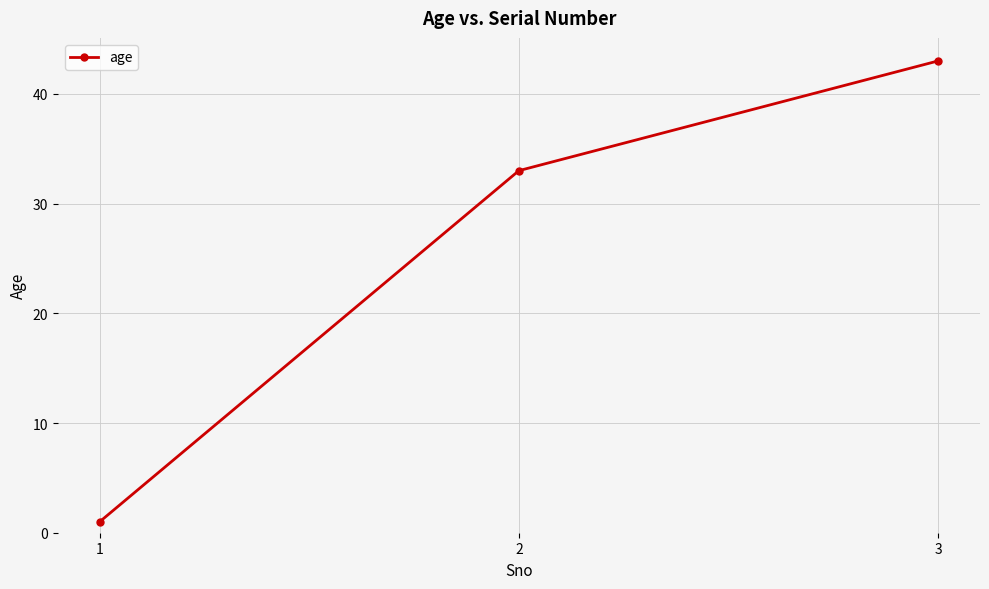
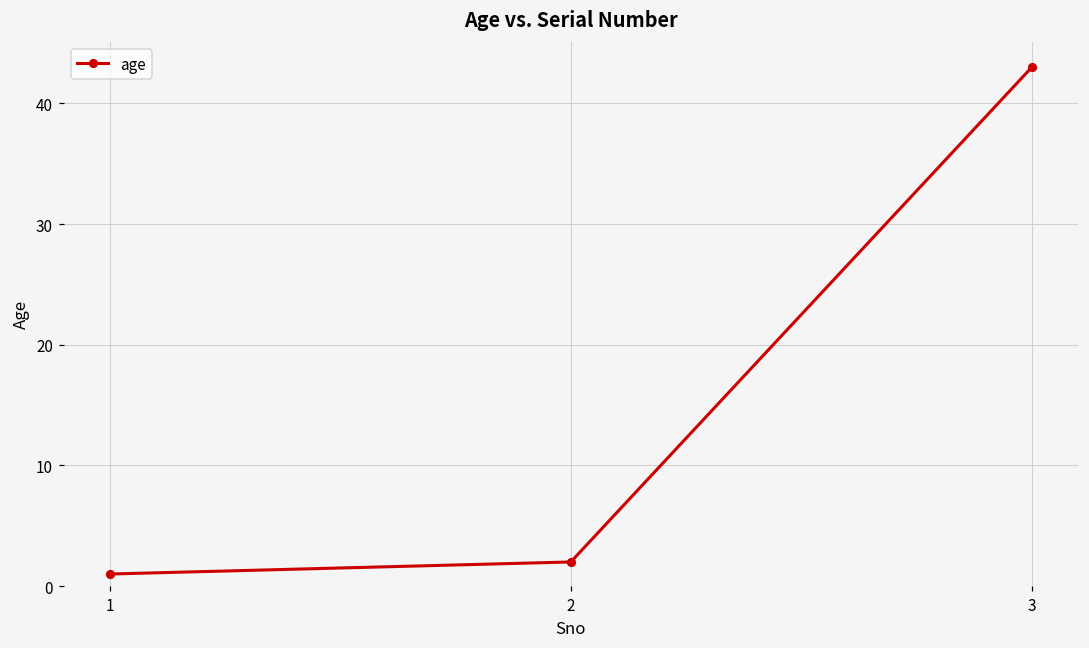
2: 33 -> 2
